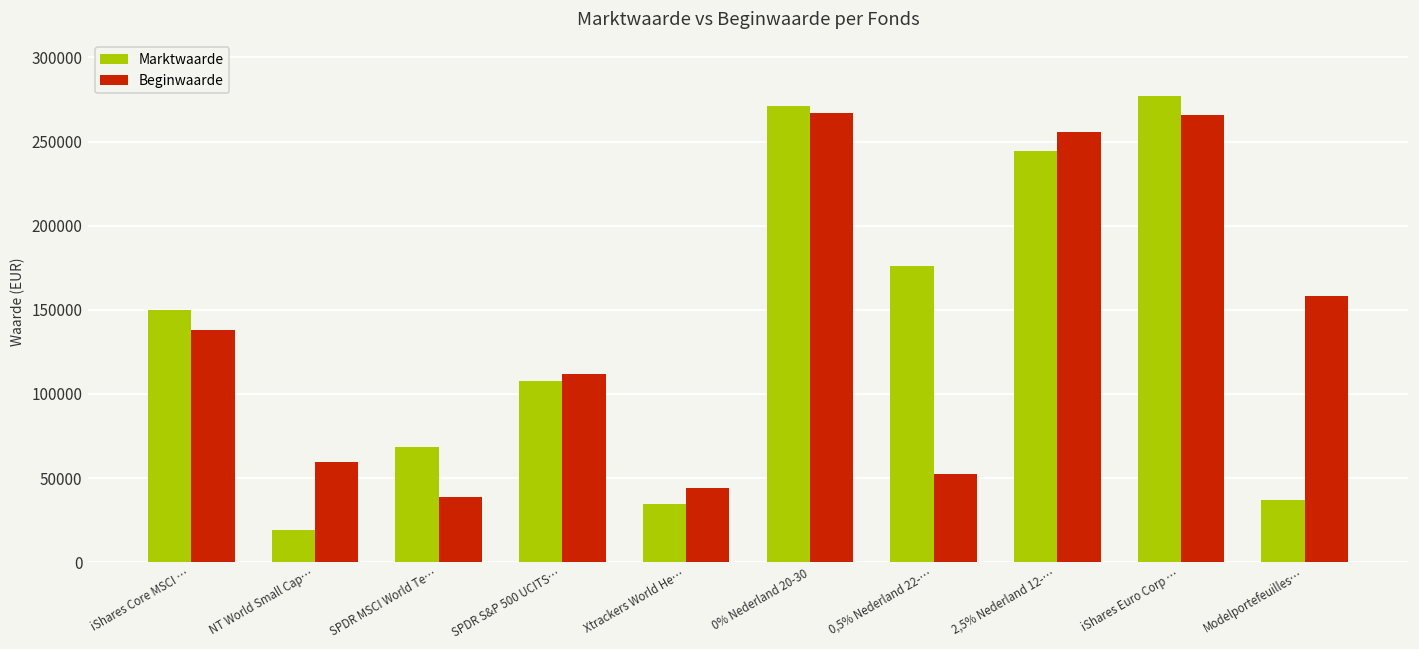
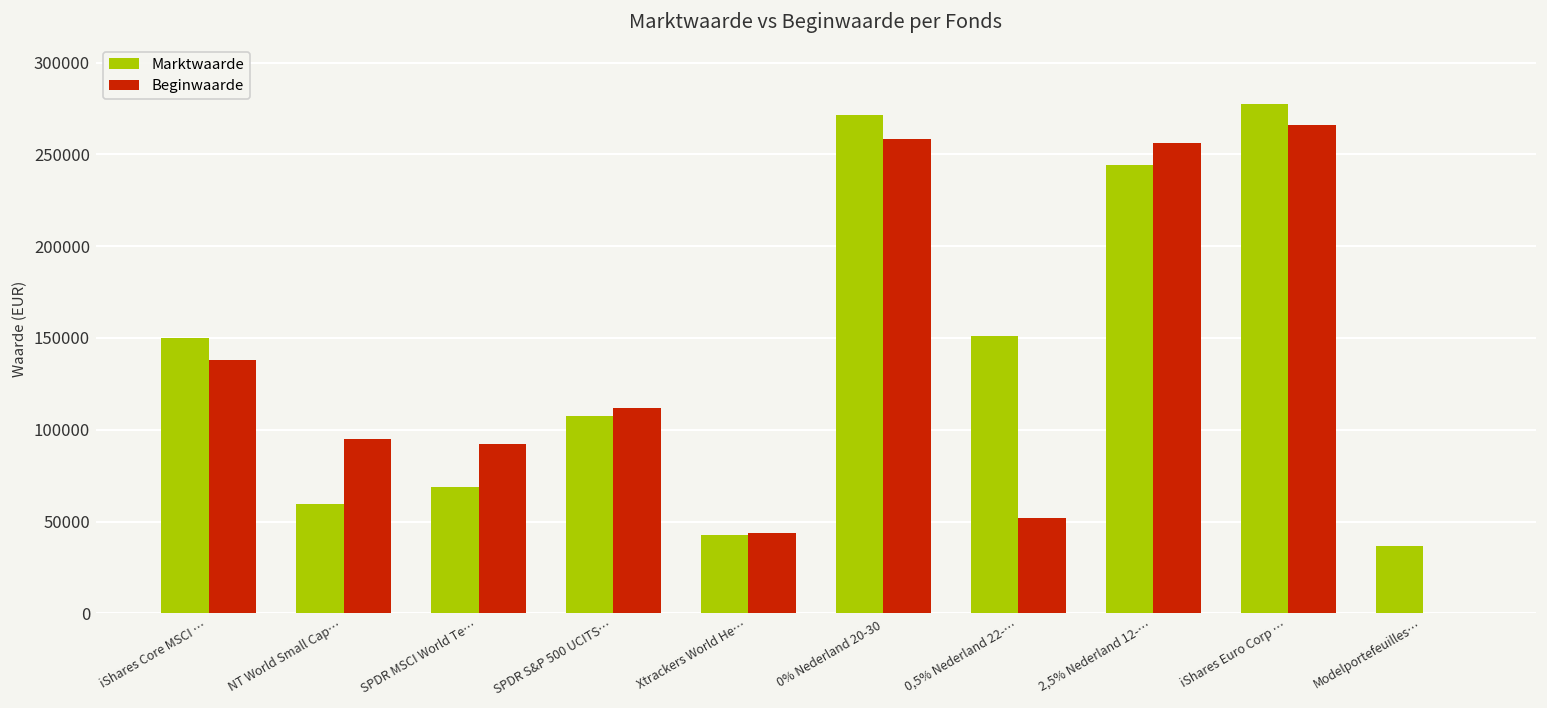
Marktwaarde, NT World Small Cap…: 19000 -> 60000
Beginwaarde, NT World Small Cap…: 59000 -> 95000
Beginwaarde, SPDR MSCI World Te…: 39000 -> 92000
Marktwaarde, Xtrackers World He…: 35000 -> 43000
Beginwaarde, 0% Nederland 20-30: 267000 -> 258000
Marktwaarde, 0,5% Nederland 22-…: 176000 -> 151000
Beginwaarde, Modelportefeuilles…: 158000 -> 0
